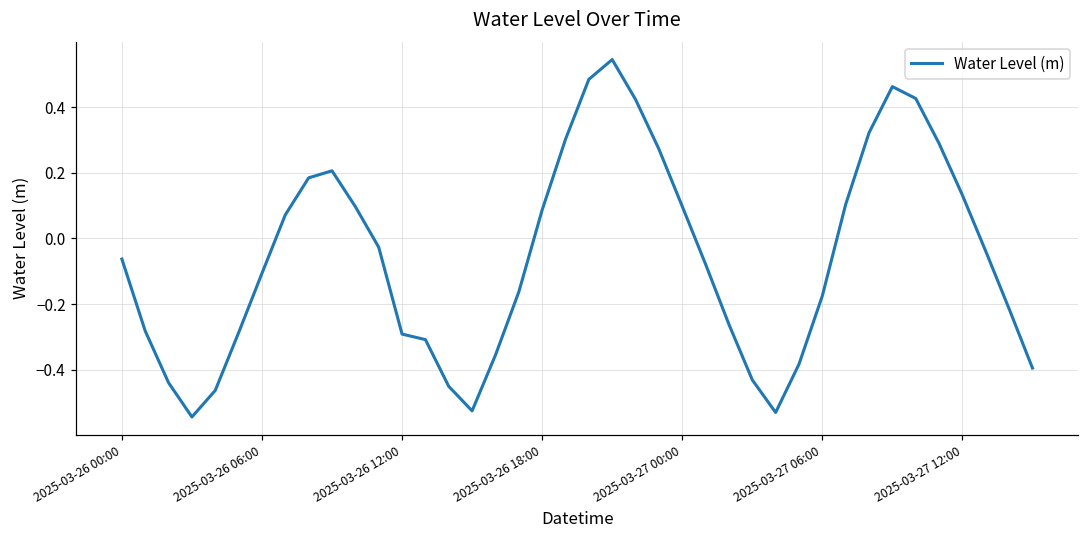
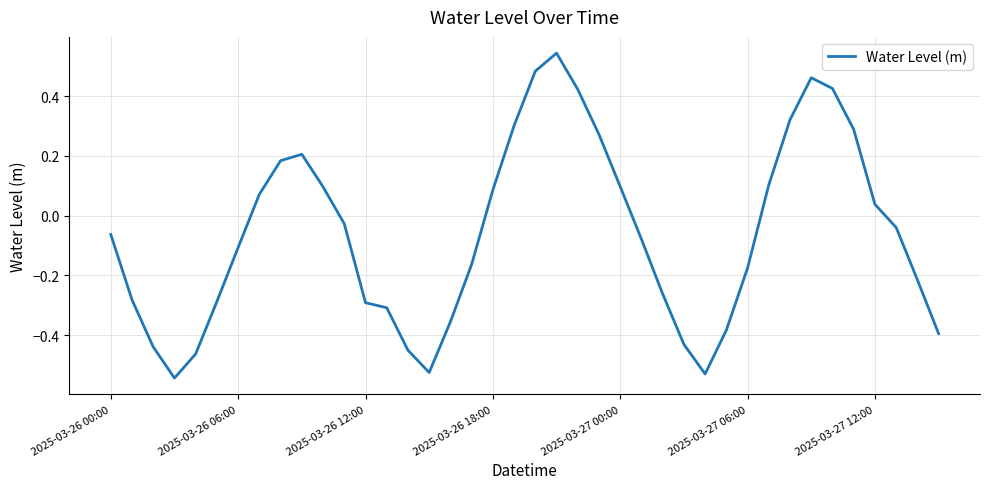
2025-03-27 12:00: 0.13 -> 0.04
